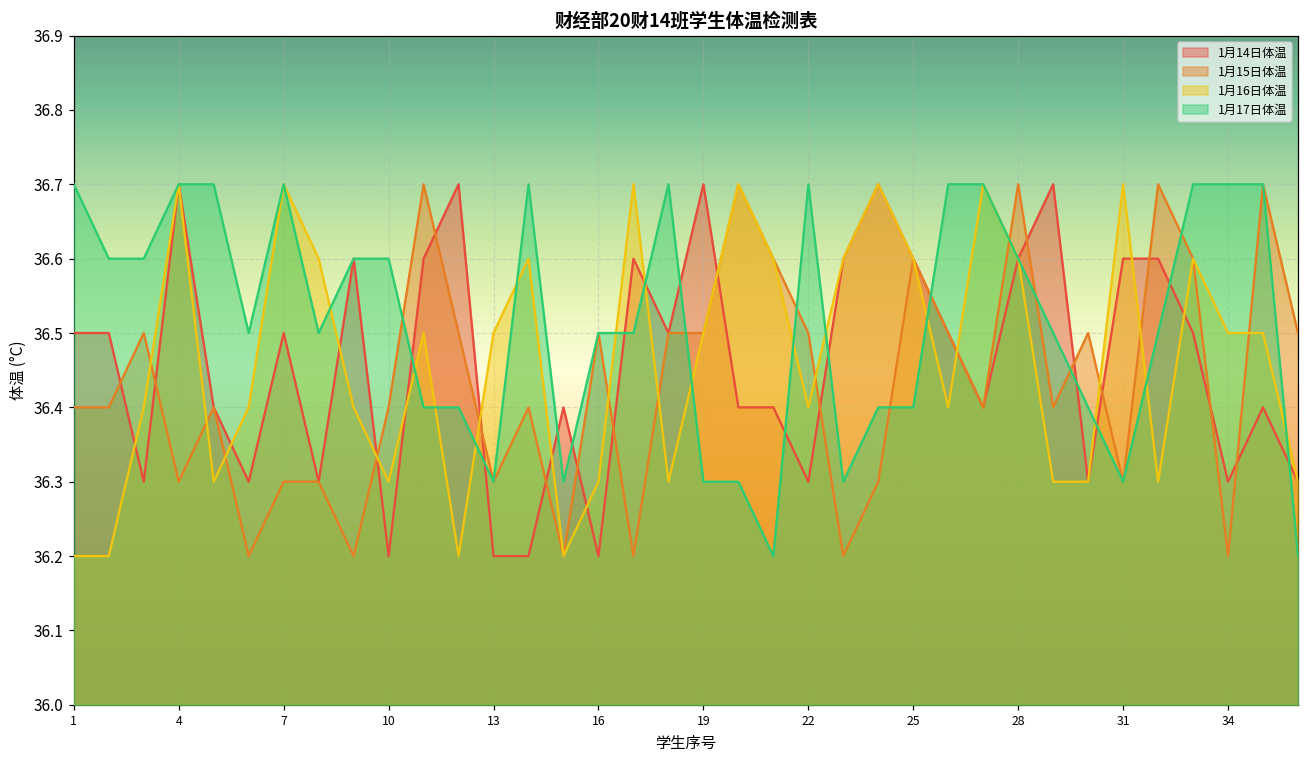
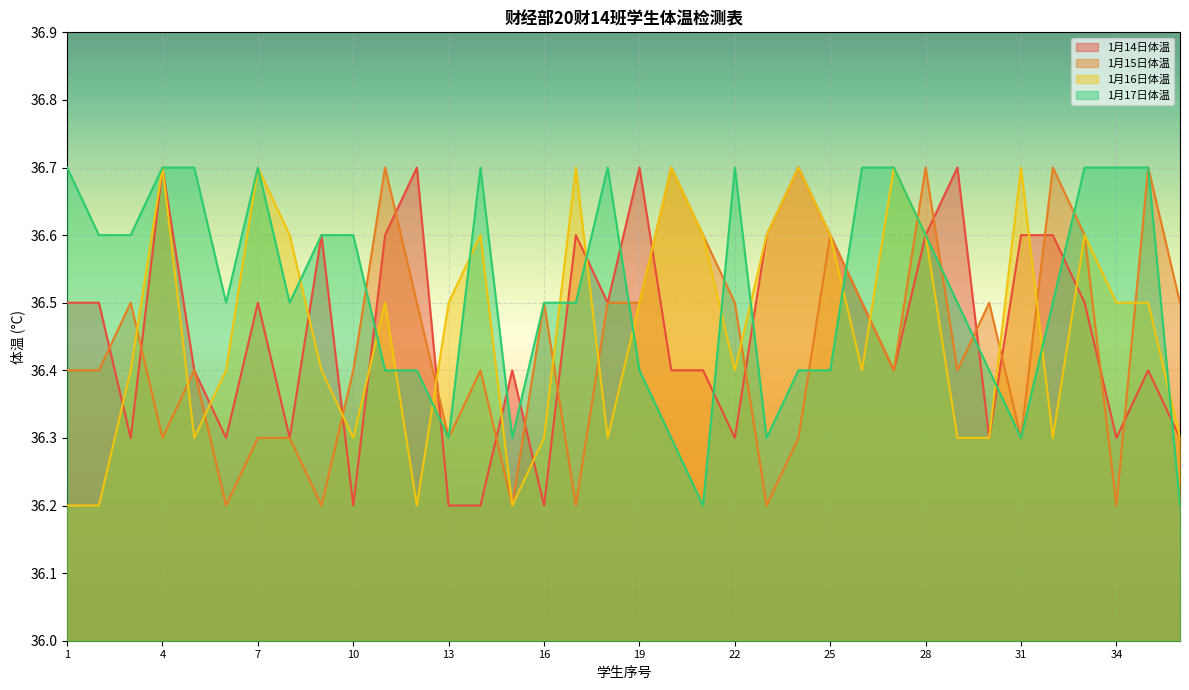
1月17日体温, 19: 36.3 -> 36.4
